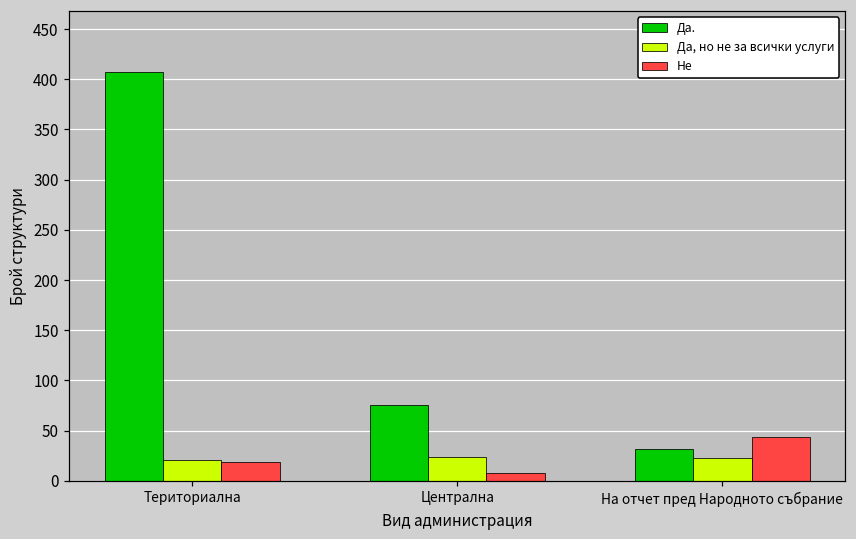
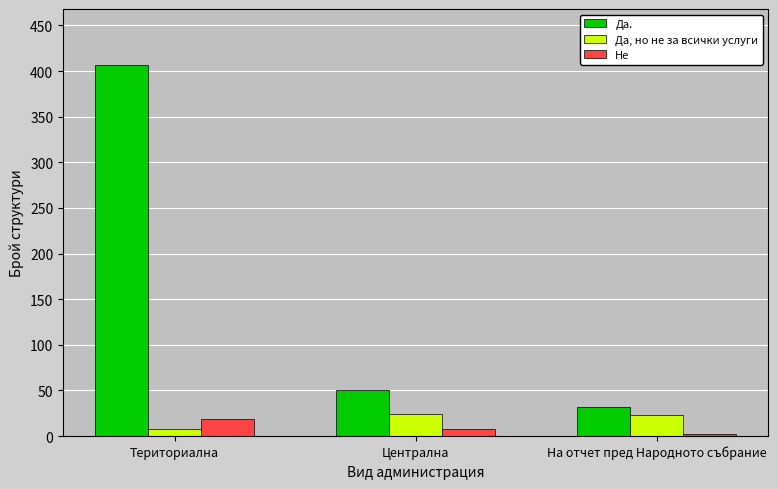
Да, но не за всички услуги, Териториална: 20 -> 10
Да., Централна: 80 -> 50
Не, На отчет пред Народното събрание: 40 -> 0
